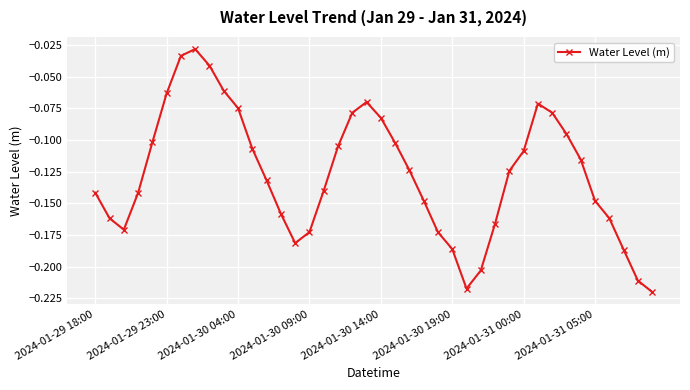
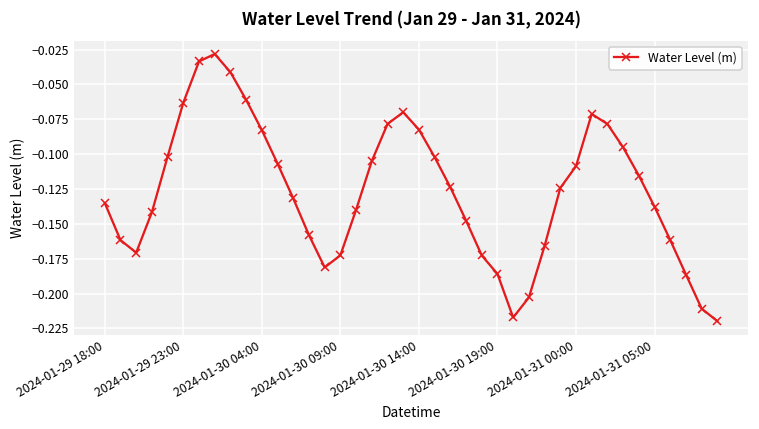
2024-01-29 18:00: -0.142 -> -0.135
2024-01-30 04:00: -0.075 -> -0.083
2024-01-31 05:00: -0.148 -> -0.138
